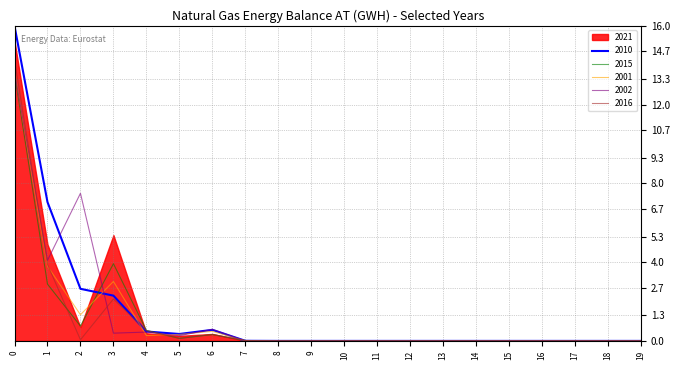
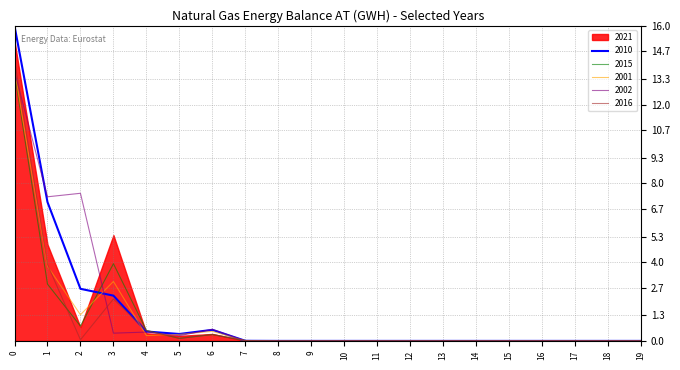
2002, 1: 4.1 -> 7.3
